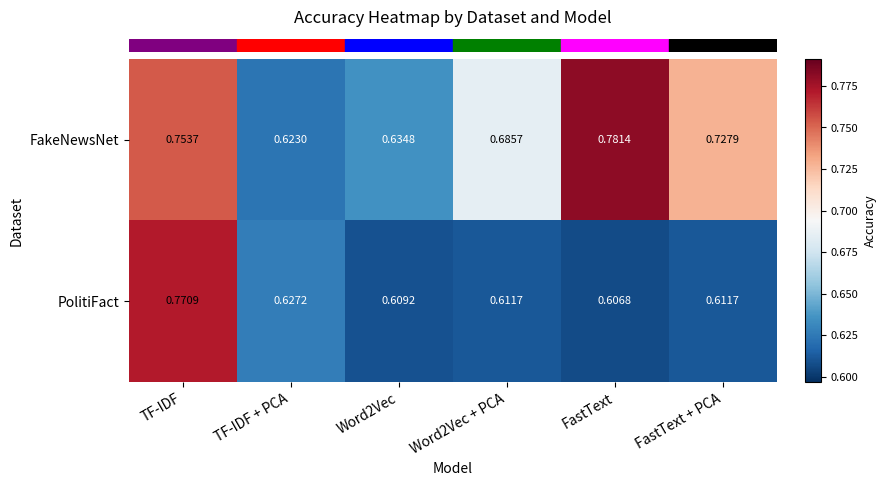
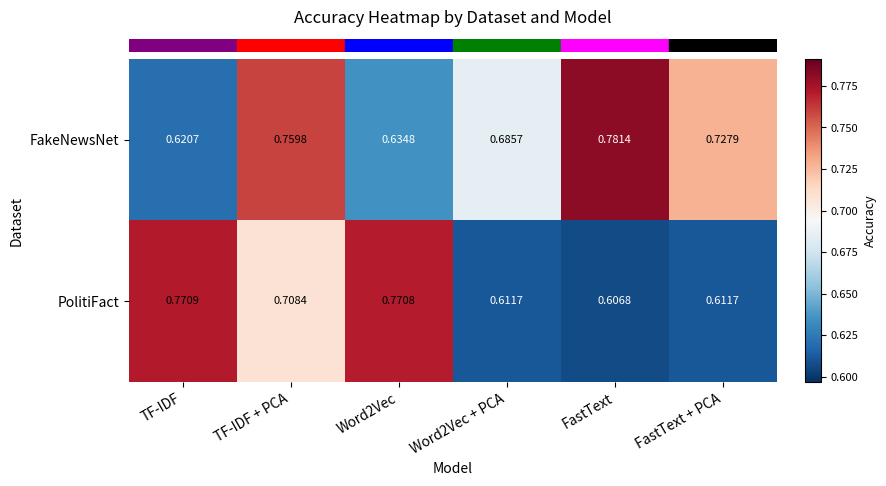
FakeNewsNet, TF-IDF: 0.7537 -> 0.6207
FakeNewsNet, TF-IDF + PCA: 0.6230 -> 0.7598
PolitiFact, TF-IDF + PCA: 0.6272 -> 0.7084
PolitiFact, Word2Vec: 0.6092 -> 0.7708
